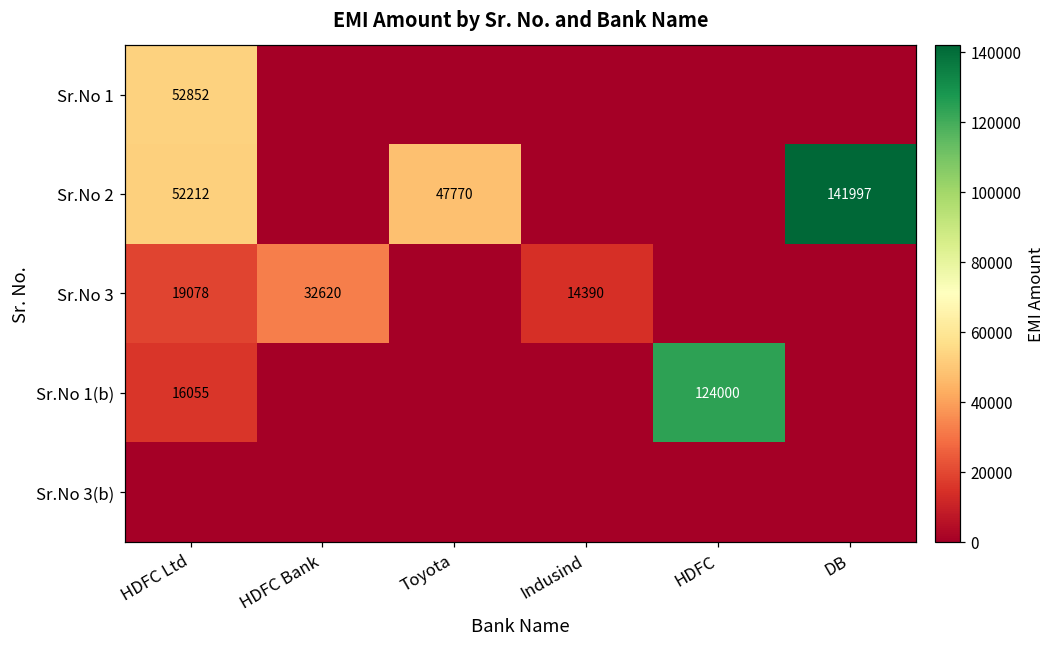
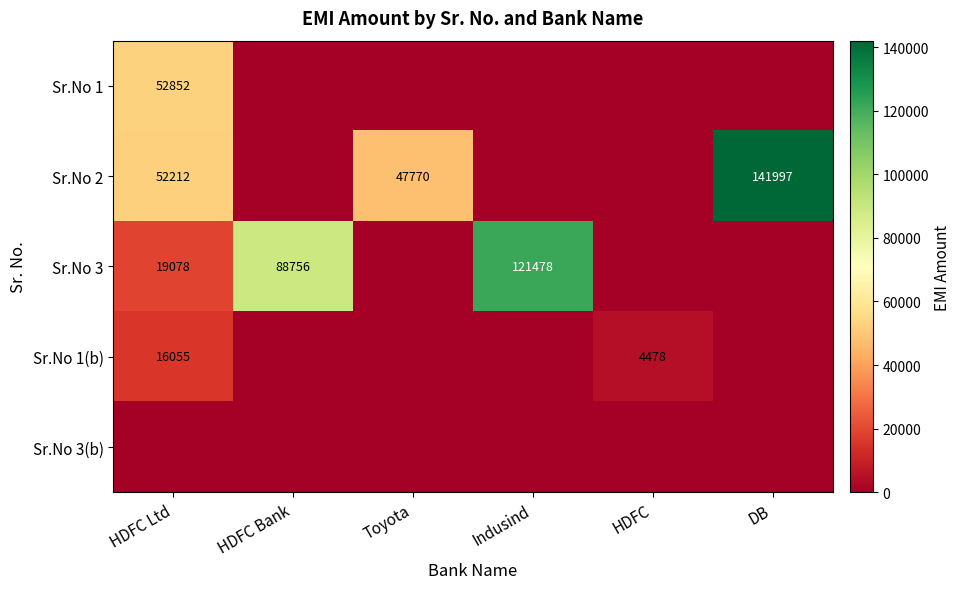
Sr.No 3, HDFC Bank: 32620 -> 88756
Sr.No 3, Indusind: 14390 -> 121478
Sr.No 1(b), HDFC: 124000 -> 4478
